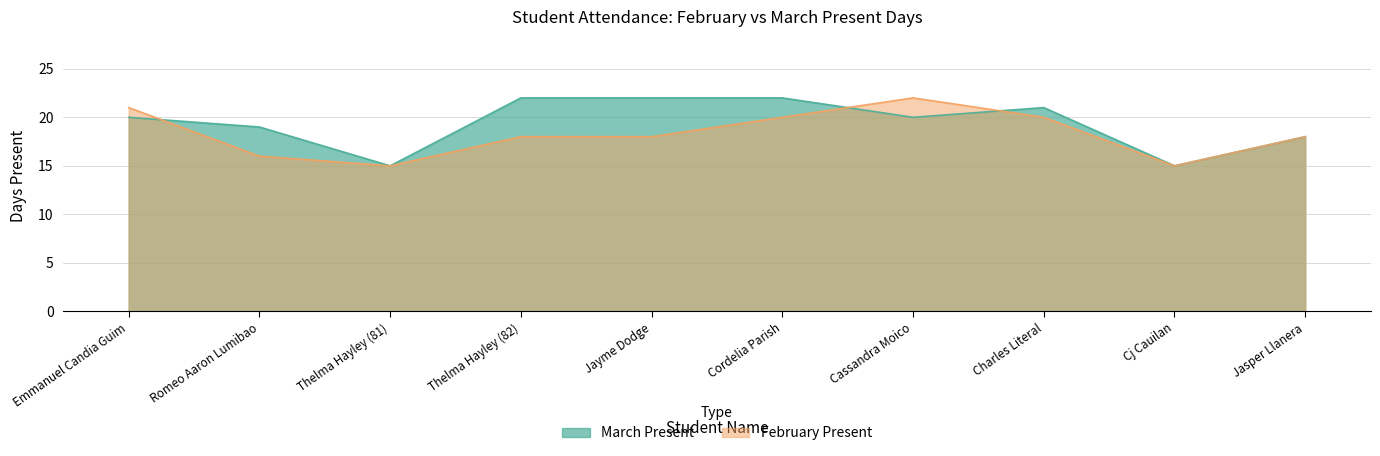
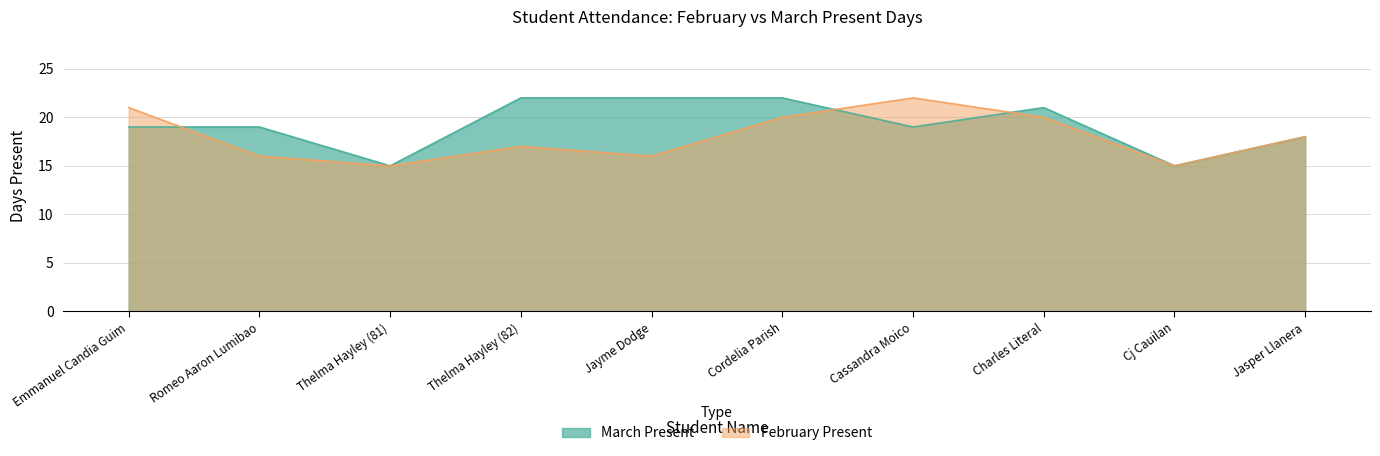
March Present, Emmanuel Candia Guim: 20 -> 19
February Present, Thelma Hayley (82): 18 -> 17
February Present, Jayme Dodge: 18 -> 16
March Present, Cassandra Moico: 20 -> 19
